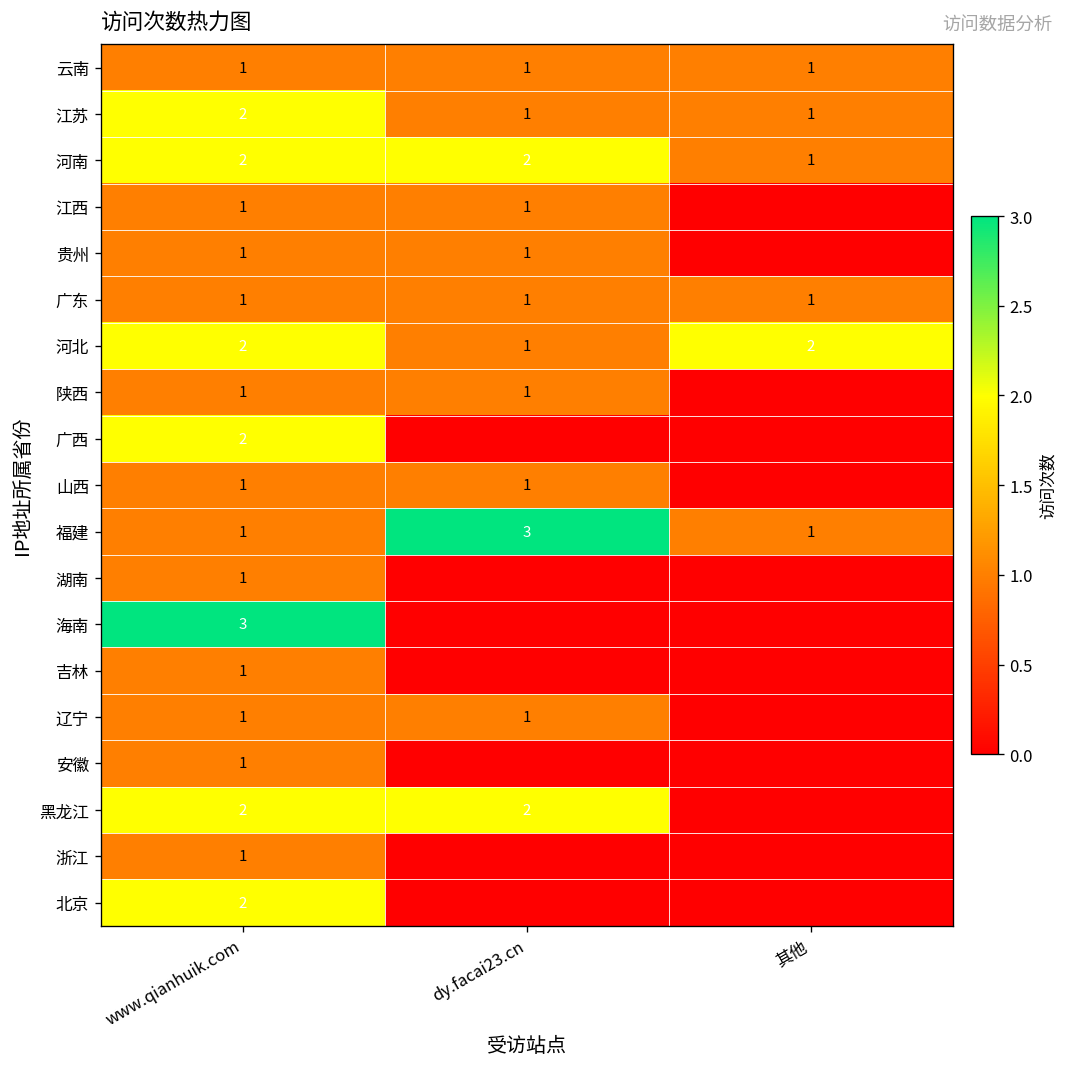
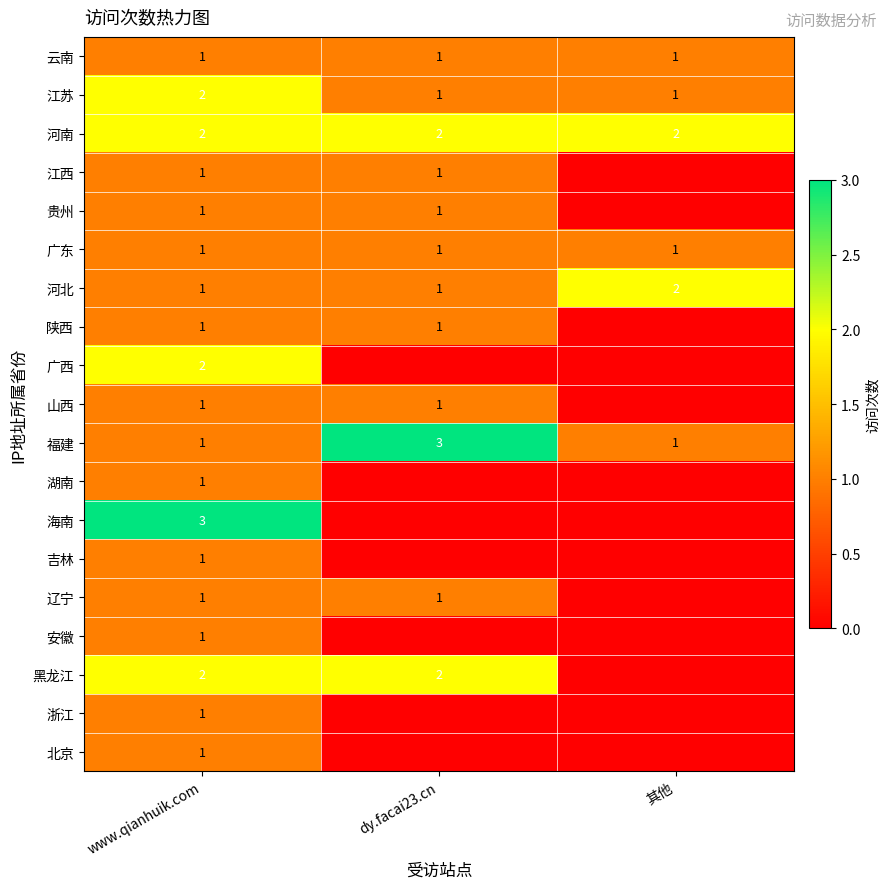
河南, 其他: 1 -> 2
河北, www.qianhuik.com: 2 -> 1
北京, www.qianhuik.com: 2 -> 1
